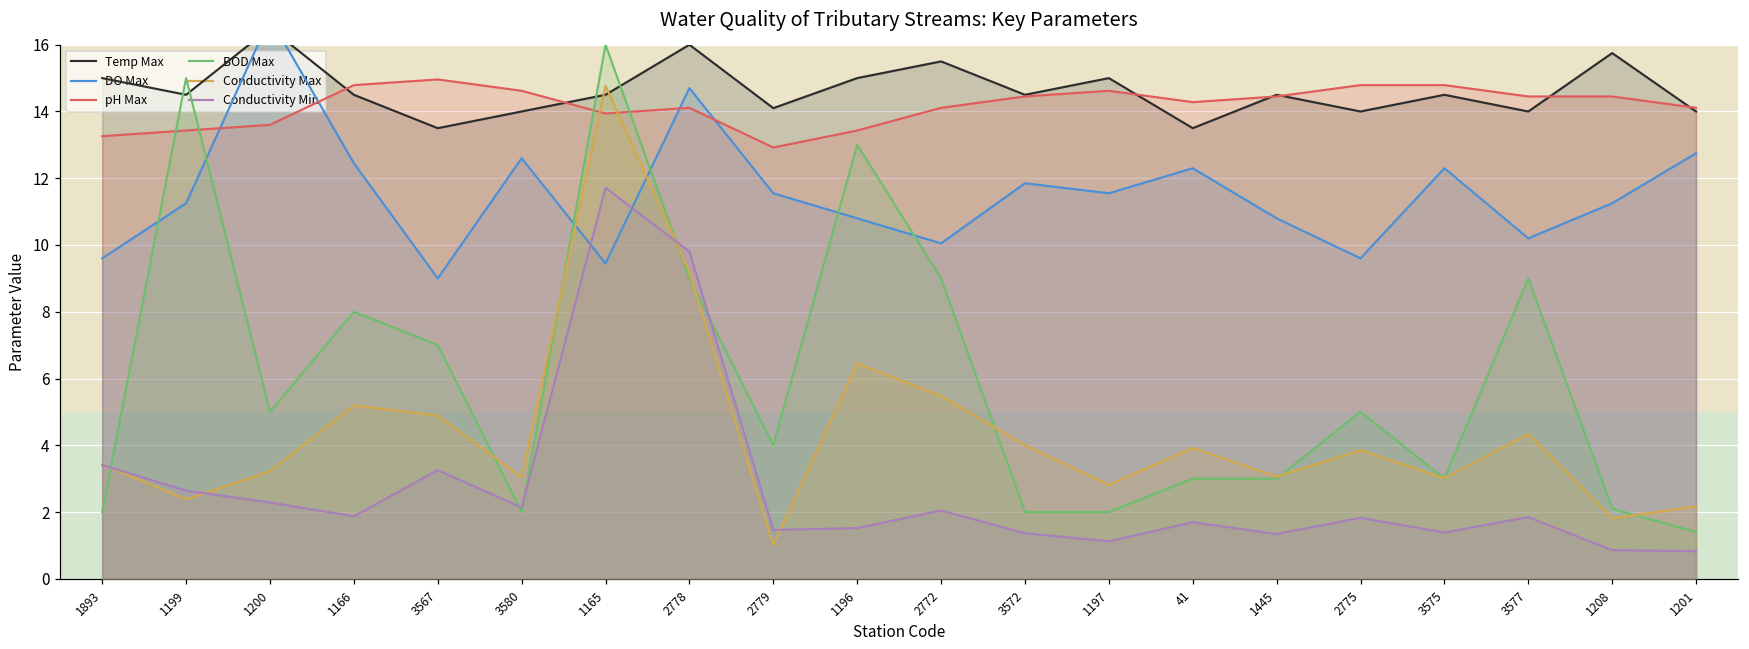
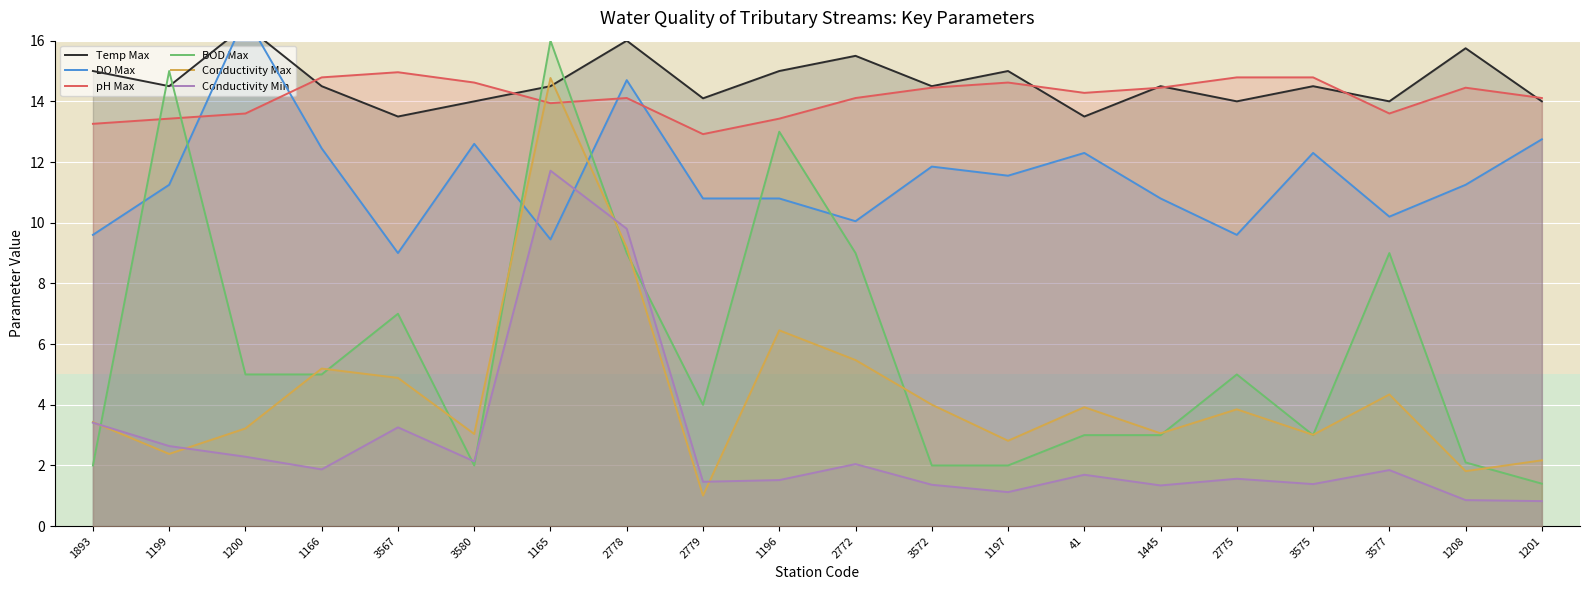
BOD Max, 1166: 8 -> 5
DO Max, 2779: 11.6 -> 10.8
Conductivity Min, 2775: 1.8 -> 1.6
pH Max, 3577: 14.5 -> 13.6
